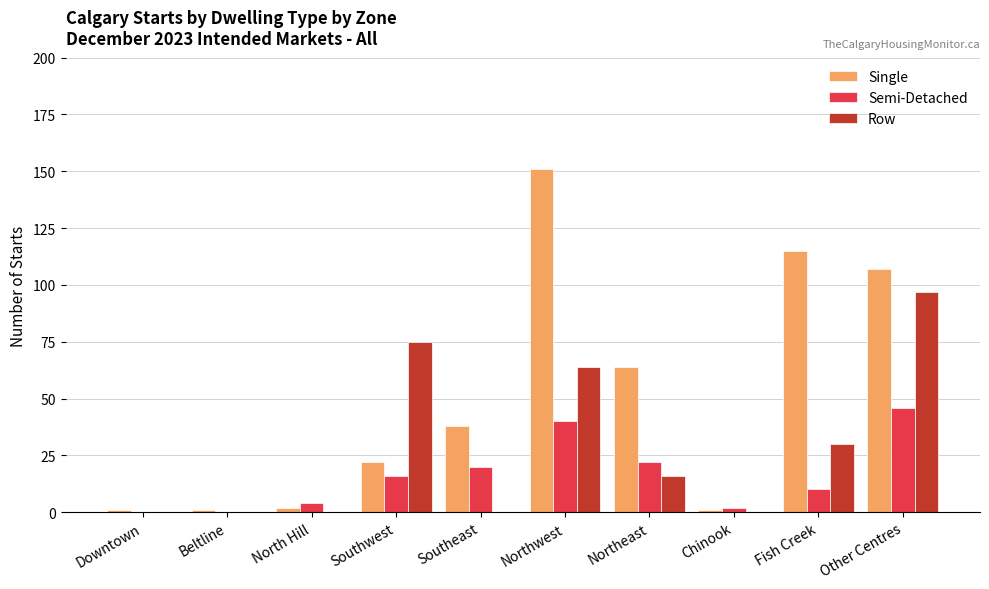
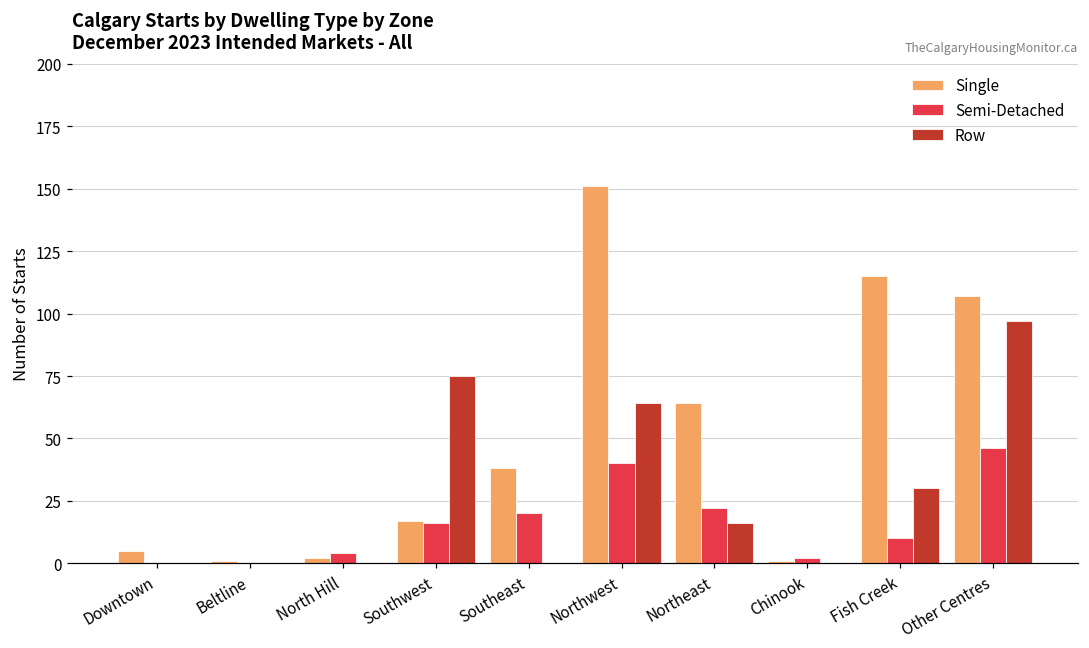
Single, Downtown: 1 -> 5
Single, Southwest: 22 -> 17
